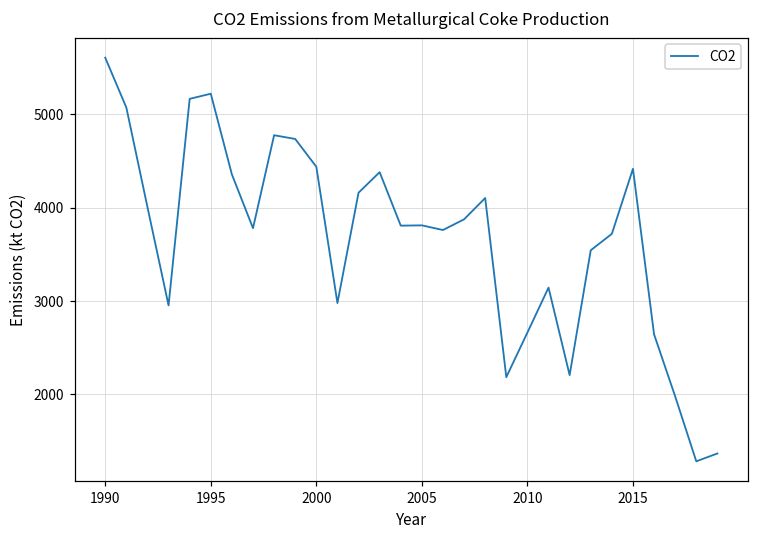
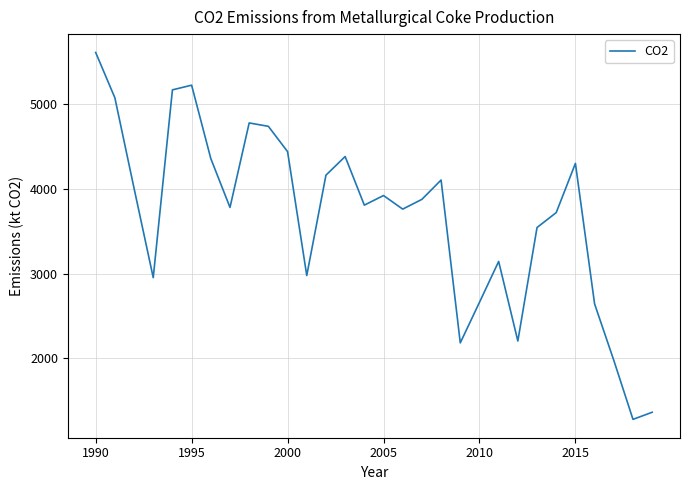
2005: 3800 -> 3900
2015: 4400 -> 4300
